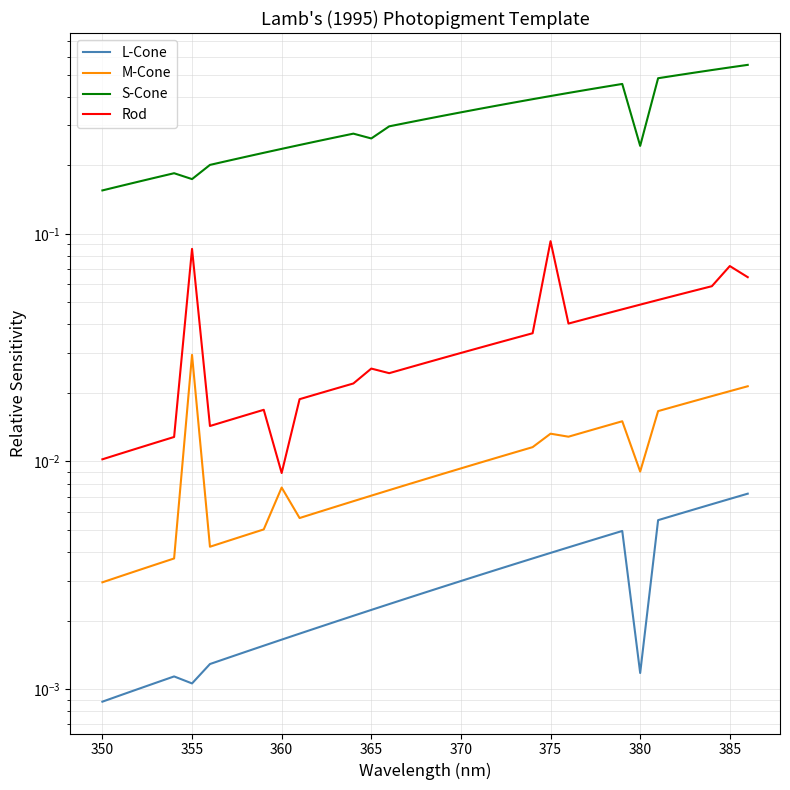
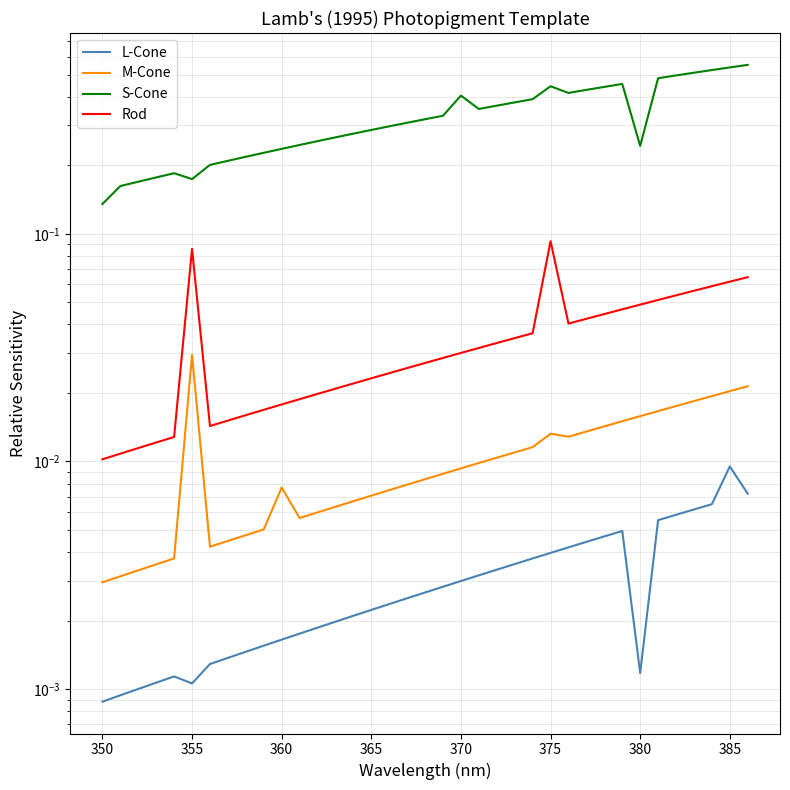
S-Cone, 350: 0.16 -> 0.14
Rod, 360: 0.0089 -> 0.018
S-Cone, 365: 0.26 -> 0.29
Rod, 365: 0.026 -> 0.023
S-Cone, 370: 0.34 -> 0.40
S-Cone, 375: 0.40 -> 0.44
M-Cone, 380: 0.0090 -> 0.016
L-Cone, 385: 0.0068 -> 0.0095
Rod, 385: 0.072 -> 0.062
